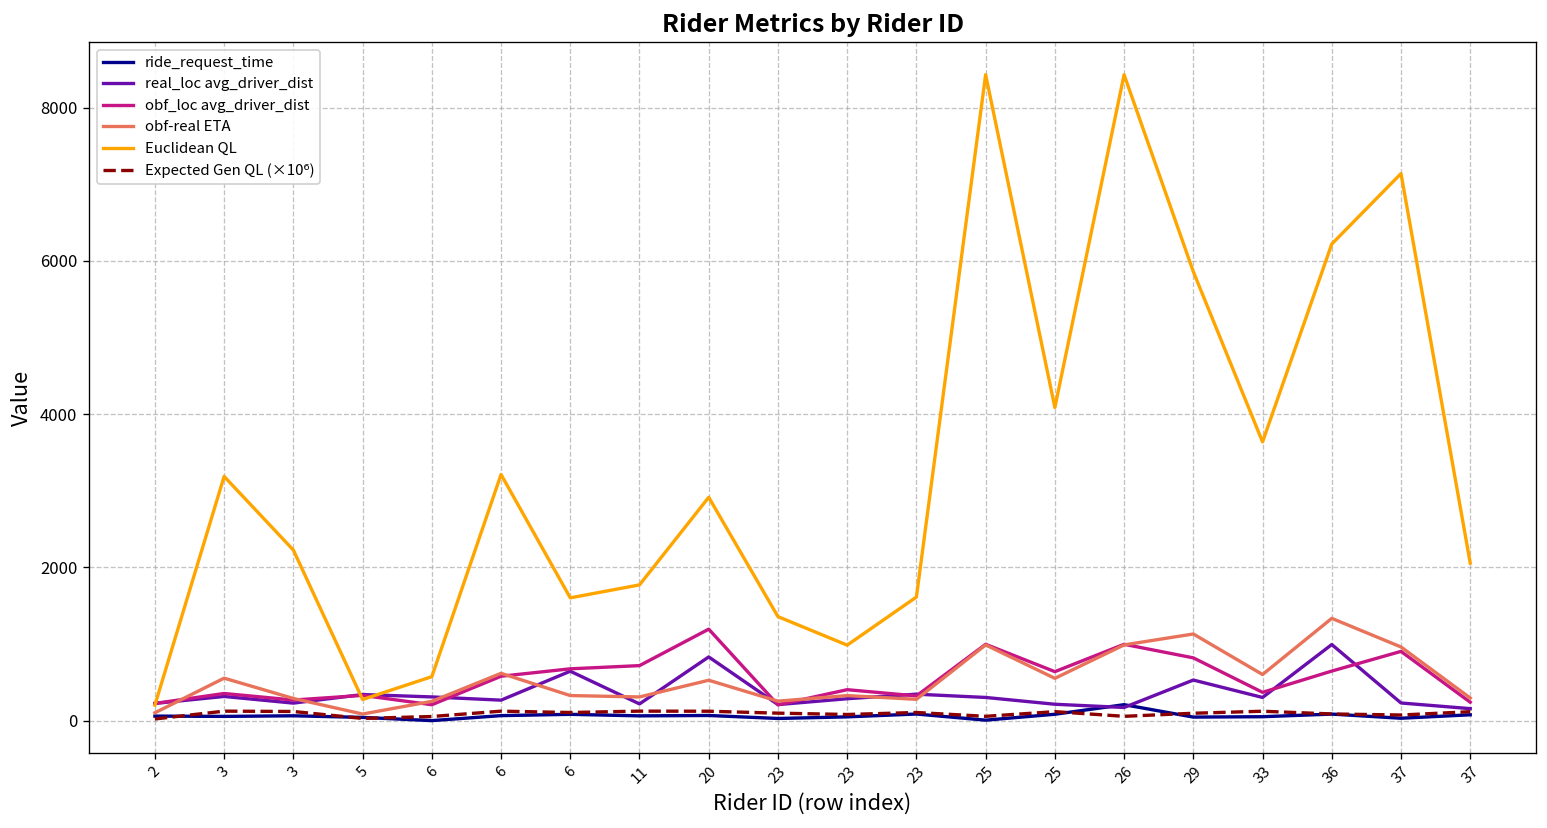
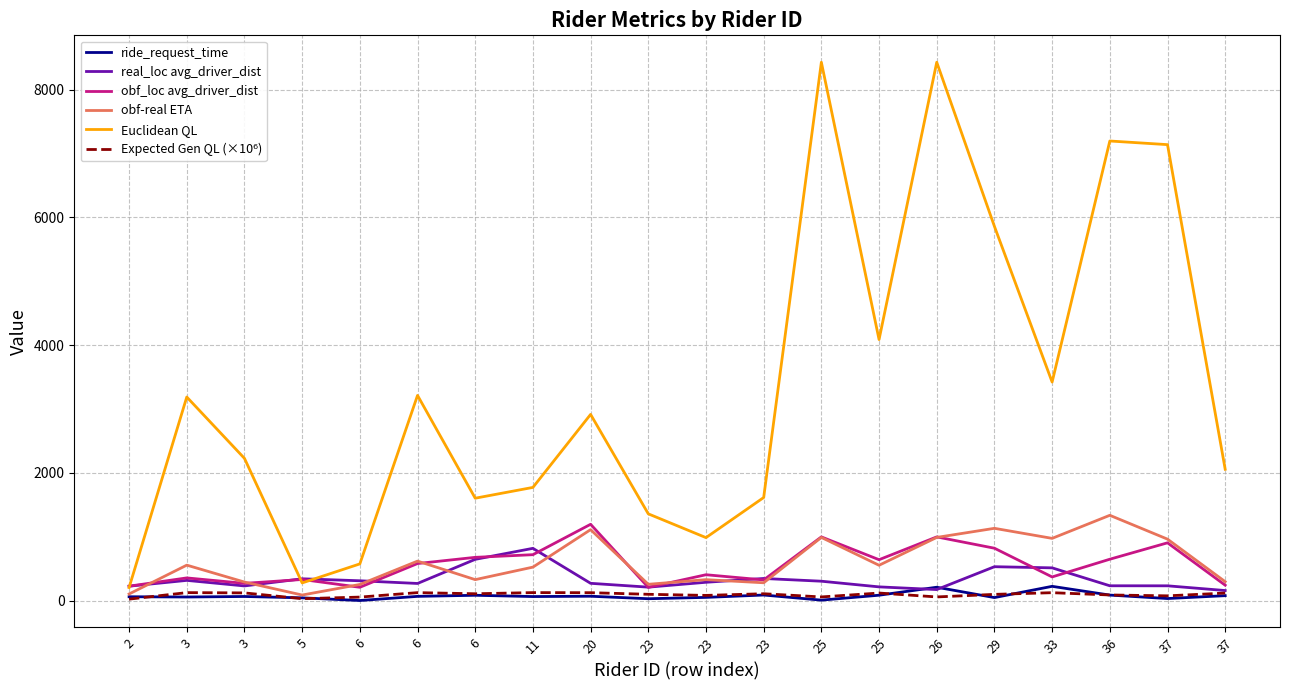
real_loc avg_driver_dist, 11: 200 -> 800
obf-real ETA, 11: 300 -> 500
real_loc avg_driver_dist, 20: 800 -> 300
obf-real ETA, 20: 500 -> 1100
ride_request_time, 33: 100 -> 200
real_loc avg_driver_dist, 33: 300 -> 500
obf-real ETA, 33: 600 -> 1000
Euclidean QL, 33: 3600 -> 3400
real_loc avg_driver_dist, 36: 1000 -> 200
Euclidean QL, 36: 6200 -> 7200
